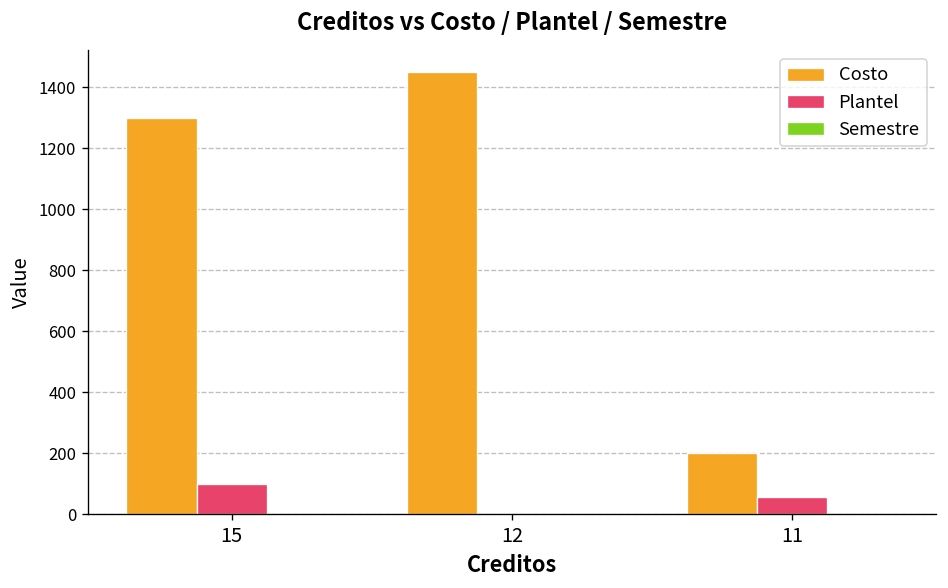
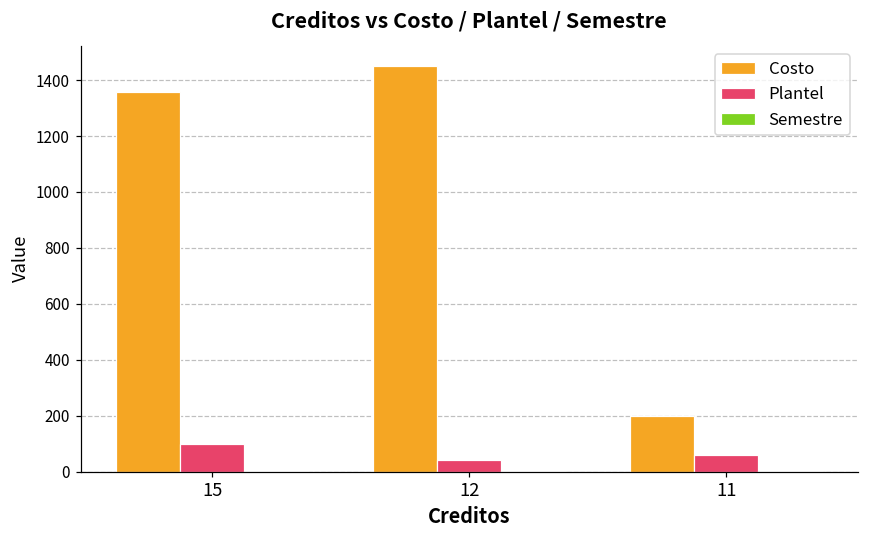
Costo, 15: 1300 -> 1360
Plantel, 12: 0 -> 40
